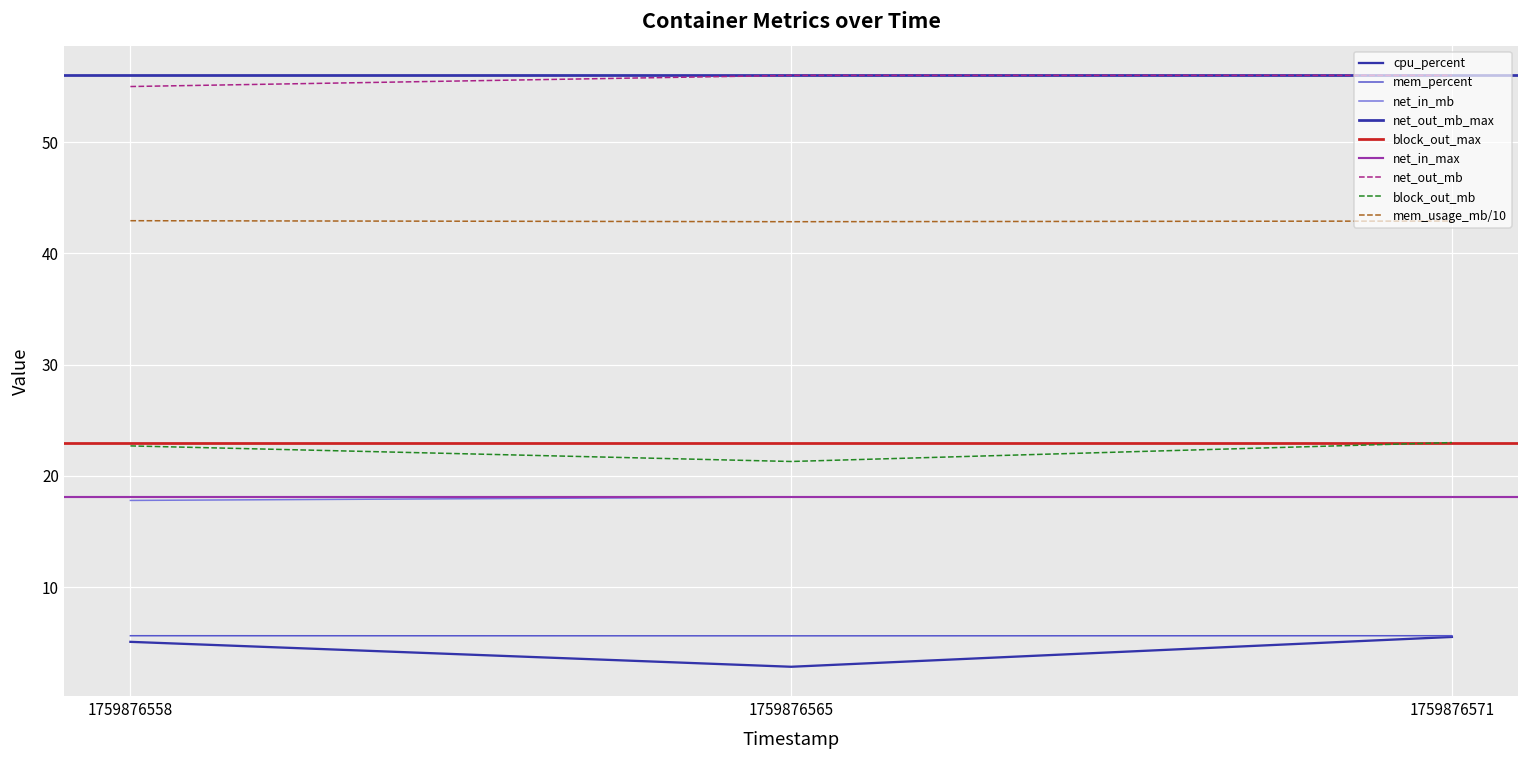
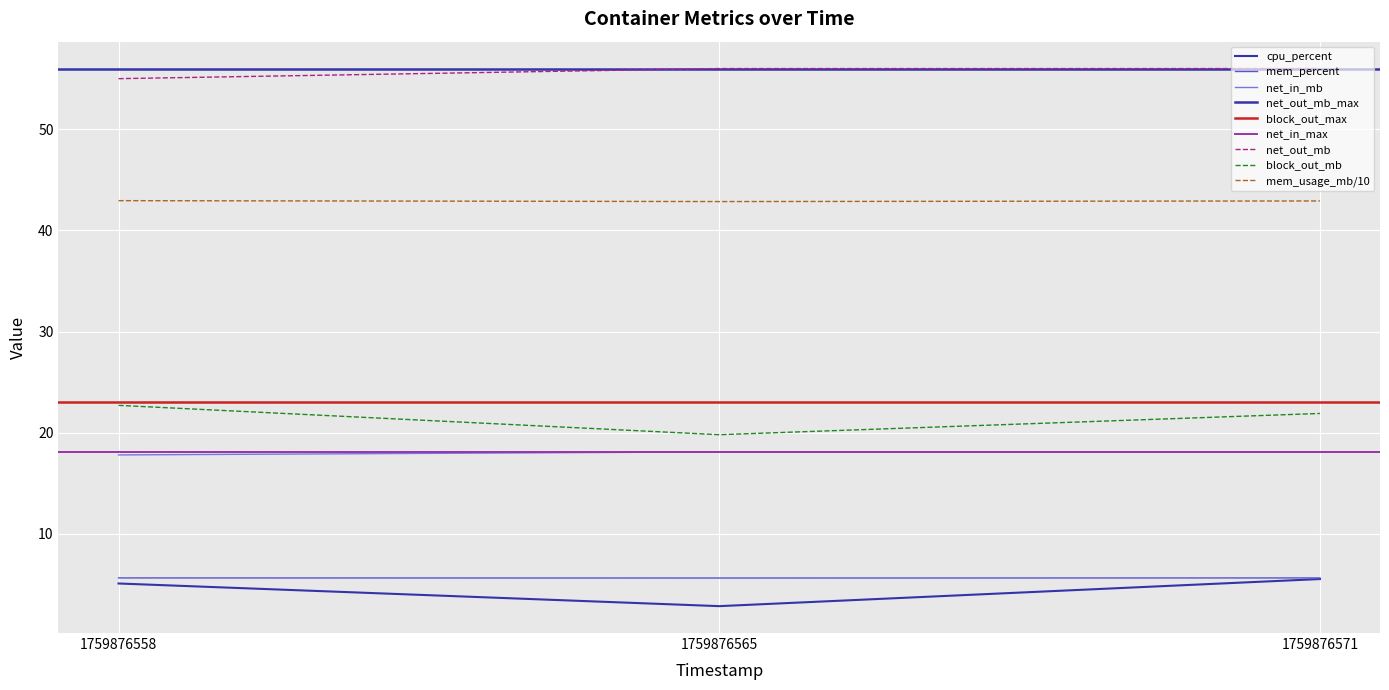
block_out_mb, 1759876565: 21.3 -> 19.8
block_out_mb, 1759876571: 23.0 -> 21.9
